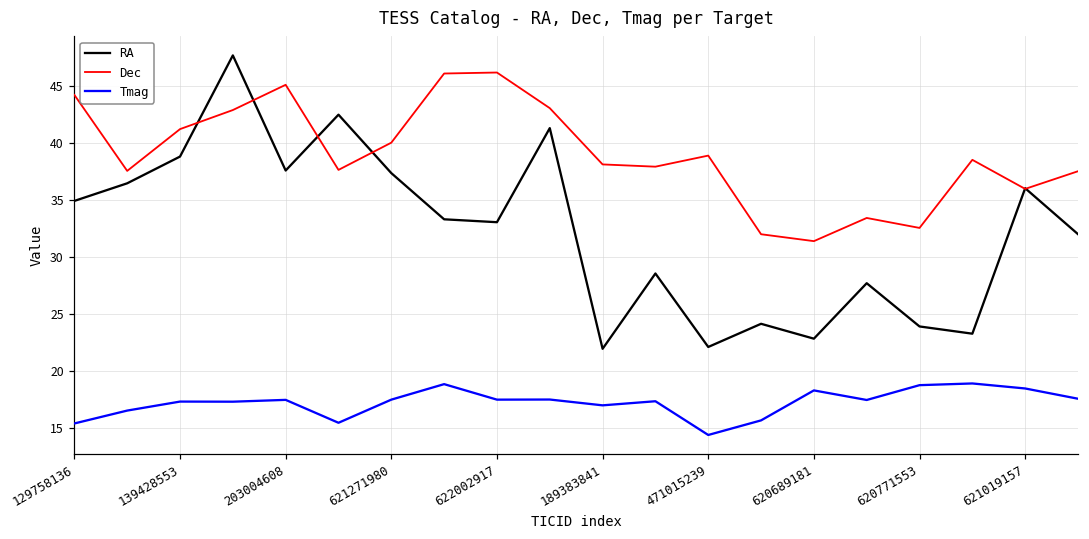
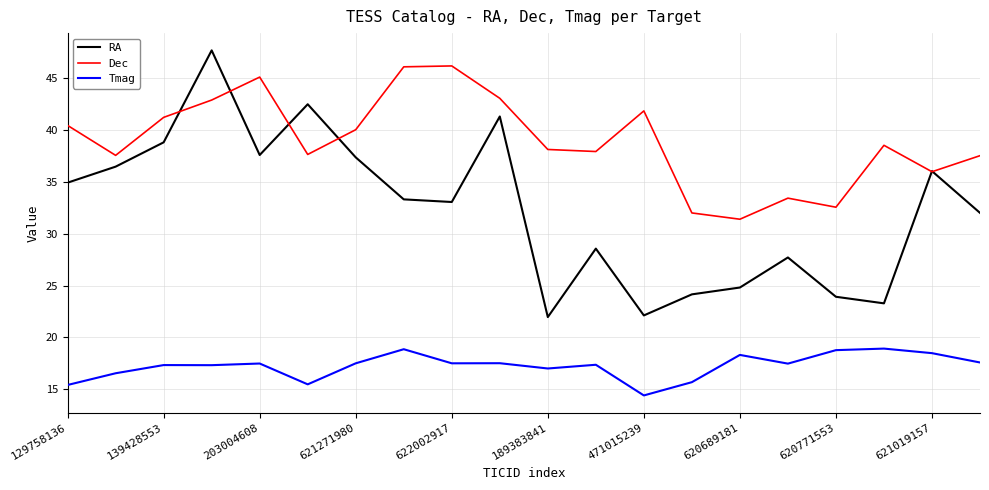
Dec, 129758136: 44.2 -> 40.5
Dec, 471015239: 38.9 -> 41.9
RA, 620689181: 22.8 -> 24.8
